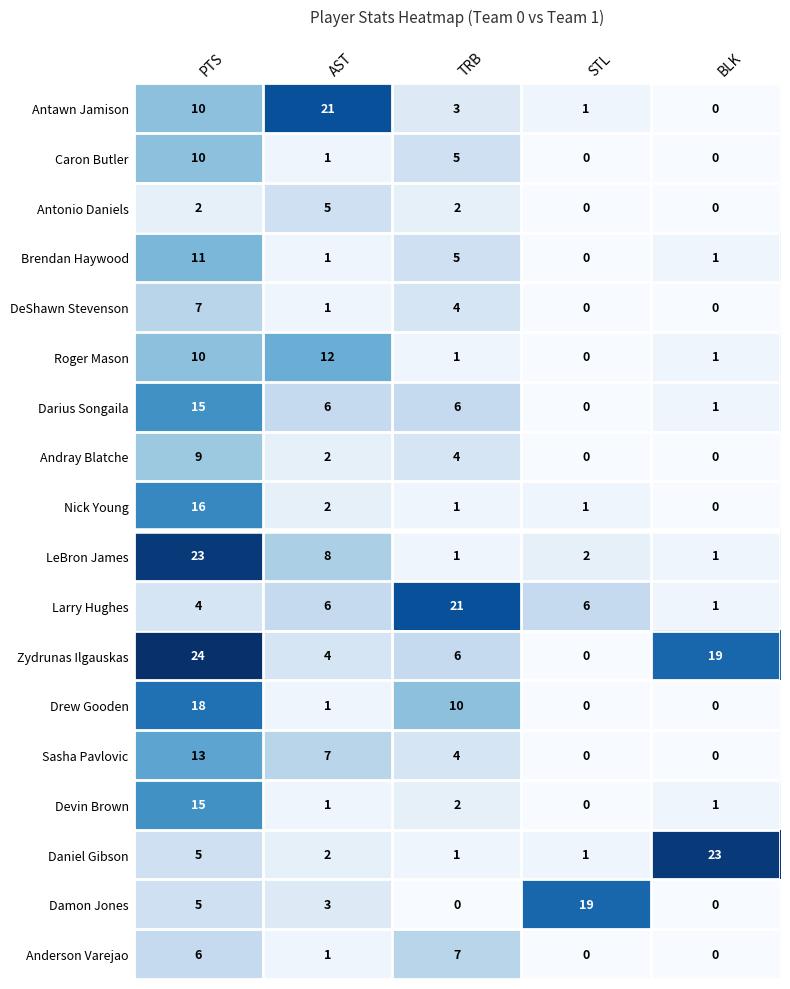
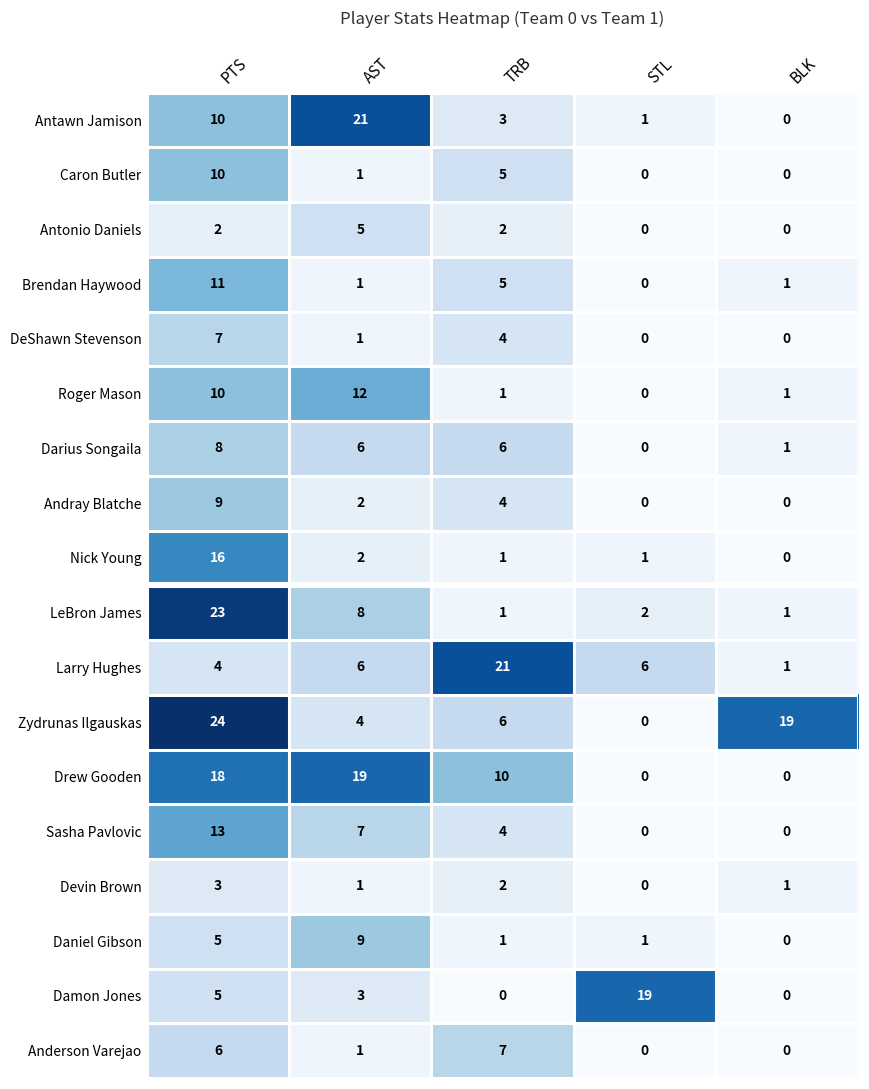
Darius Songaila, PTS: 15 -> 8
Drew Gooden, AST: 1 -> 19
Devin Brown, PTS: 15 -> 3
Daniel Gibson, AST: 2 -> 9
Daniel Gibson, BLK: 23 -> 0
